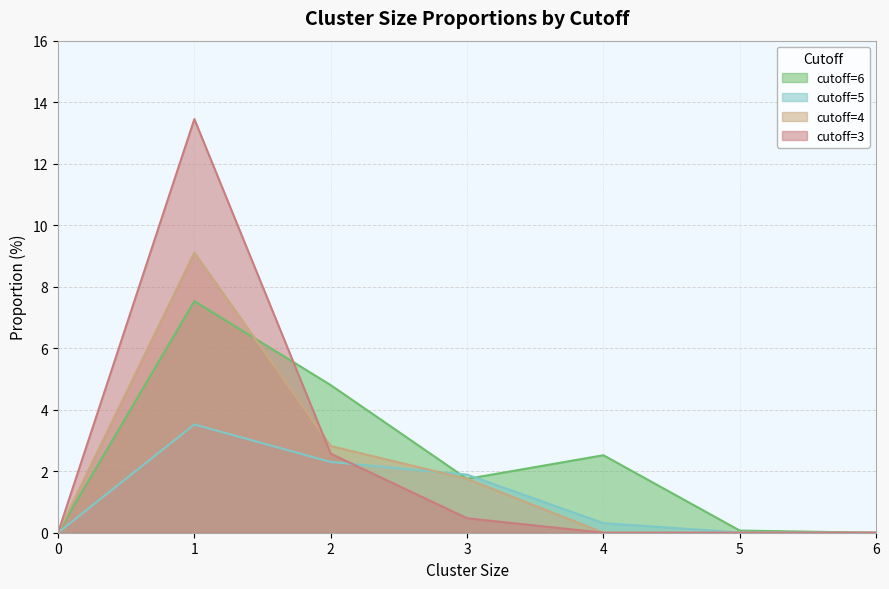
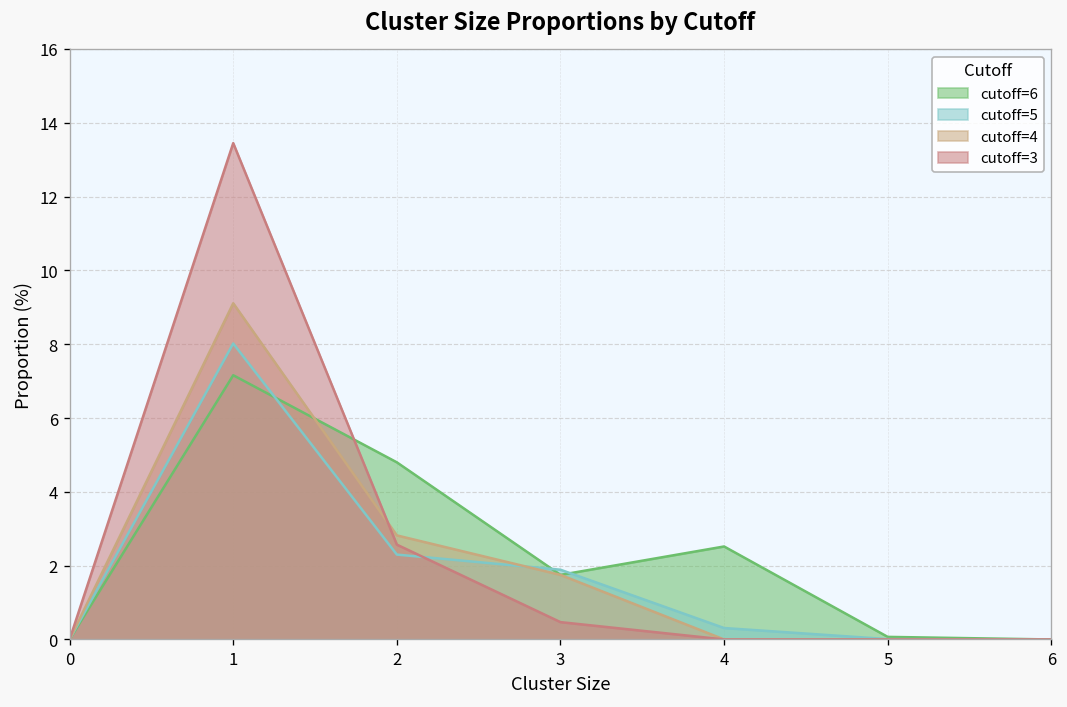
cutoff=6, 1: 7.5 -> 7.2
cutoff=5, 1: 3.5 -> 8.0
